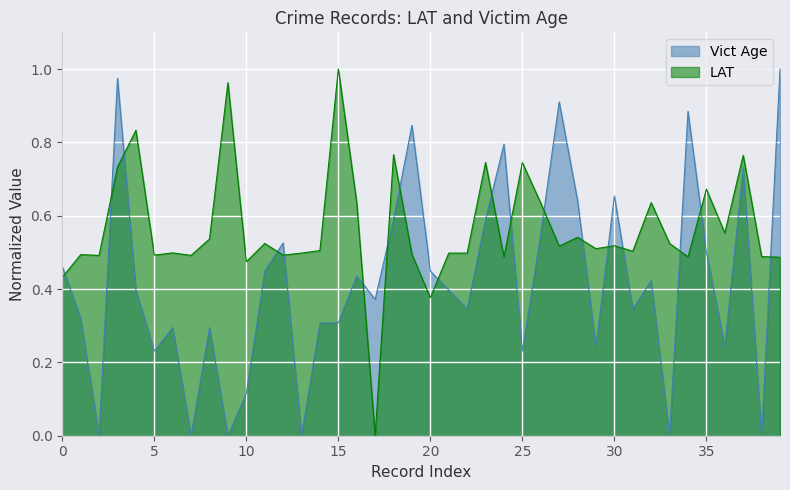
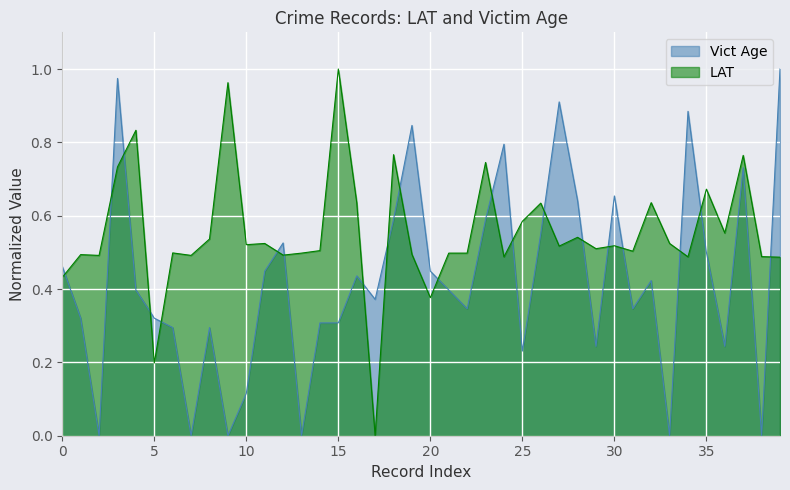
Vict Age, 5: 0.23 -> 0.32
LAT, 5: 0.49 -> 0.20
LAT, 10: 0.47 -> 0.52
LAT, 25: 0.74 -> 0.58
